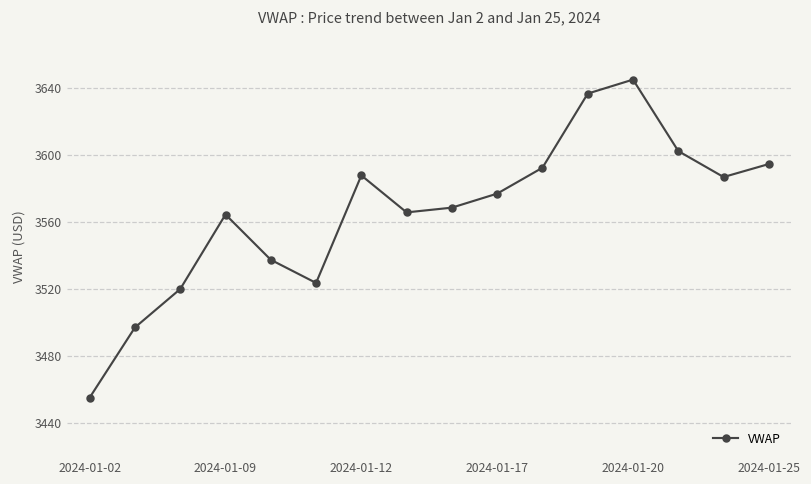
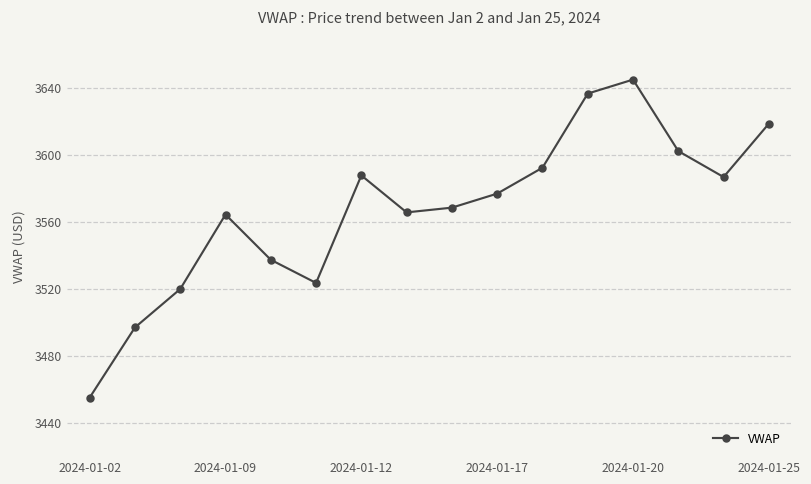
2024-01-25: 3594 -> 3619
